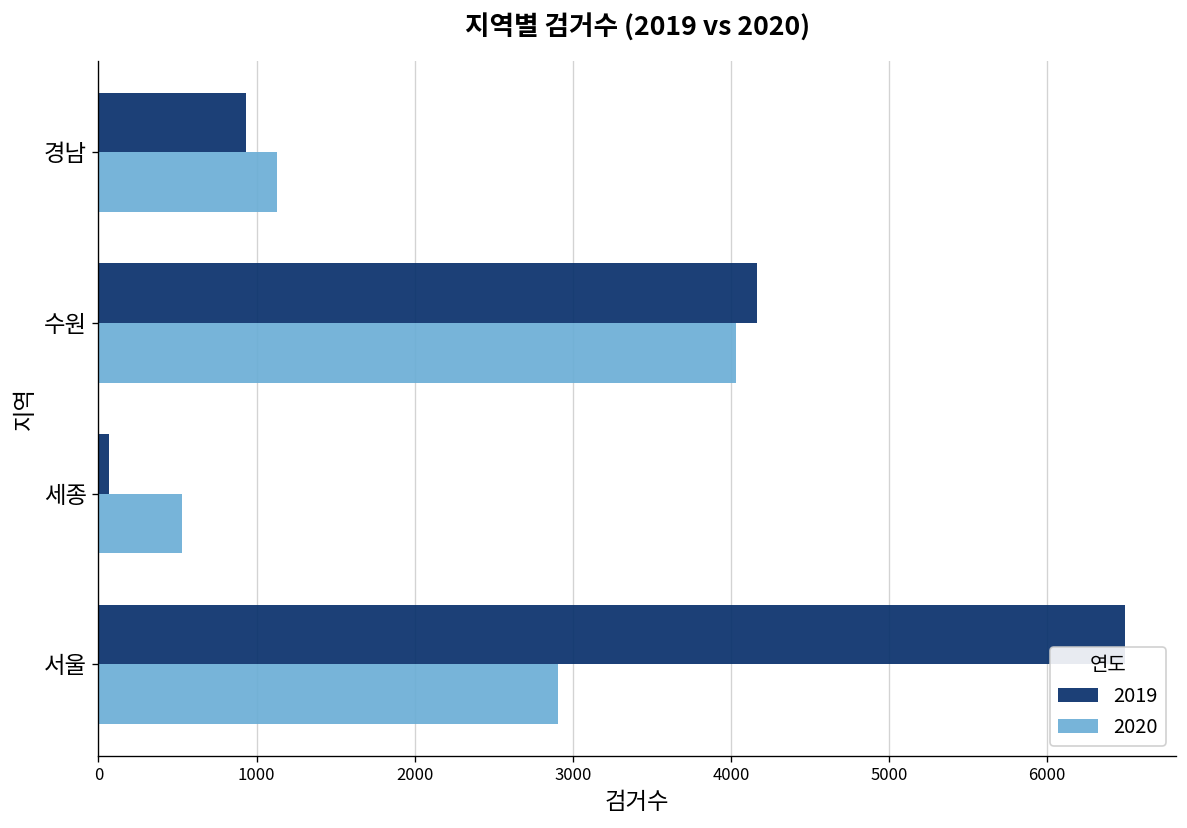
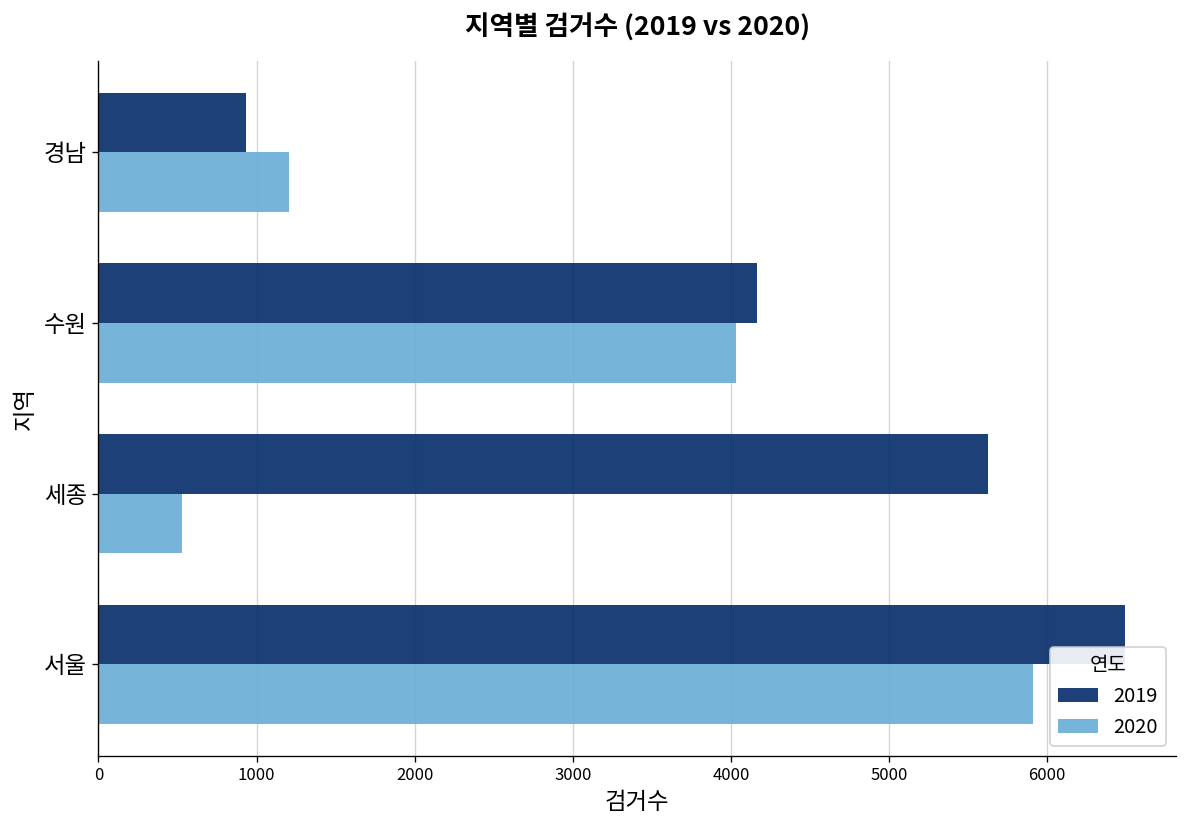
2020, 경남: 1130 -> 1200
2019, 세종: 70 -> 5630
2020, 서울: 2910 -> 5910
